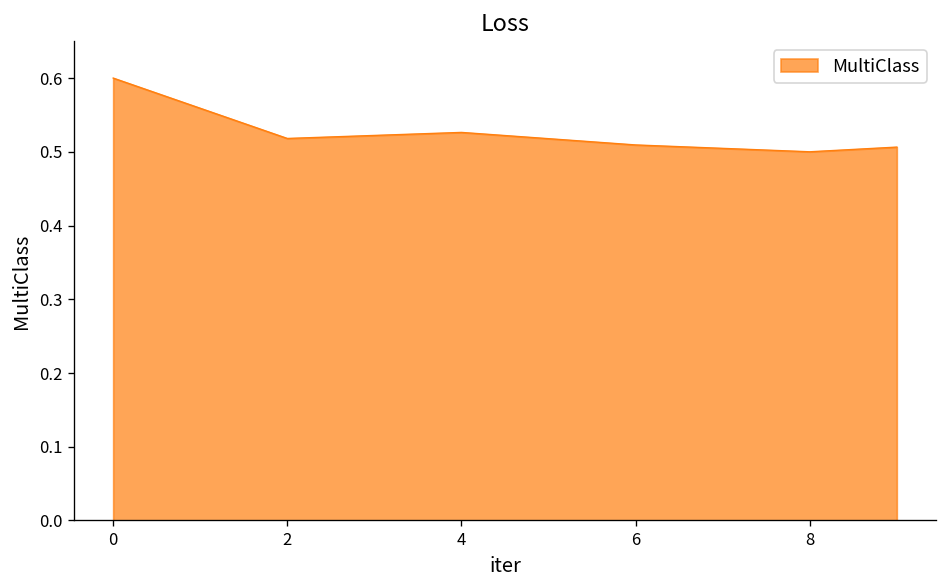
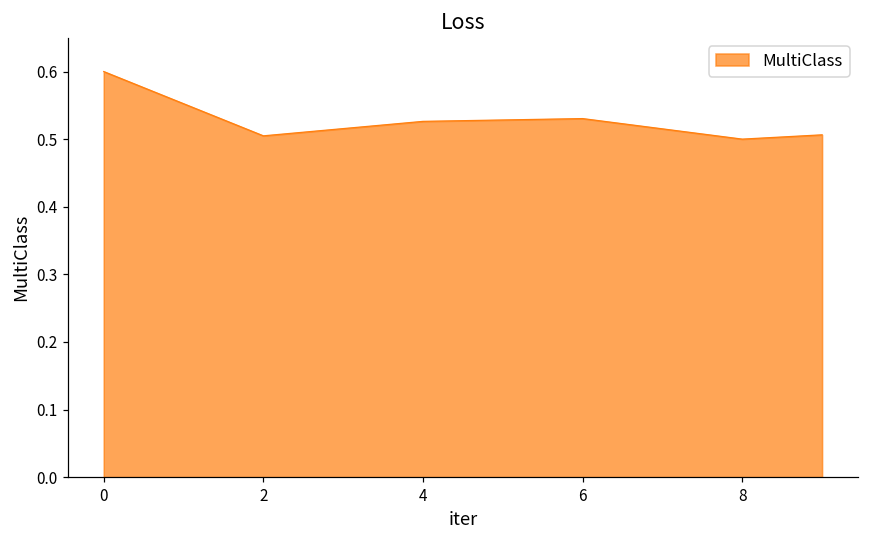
2: 0.52 -> 0.50
6: 0.51 -> 0.53
